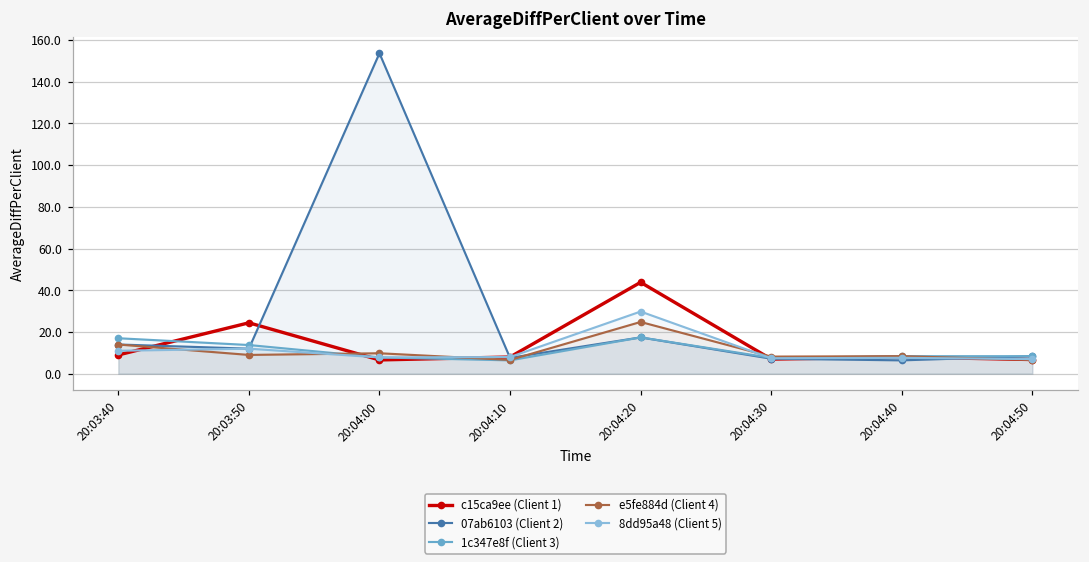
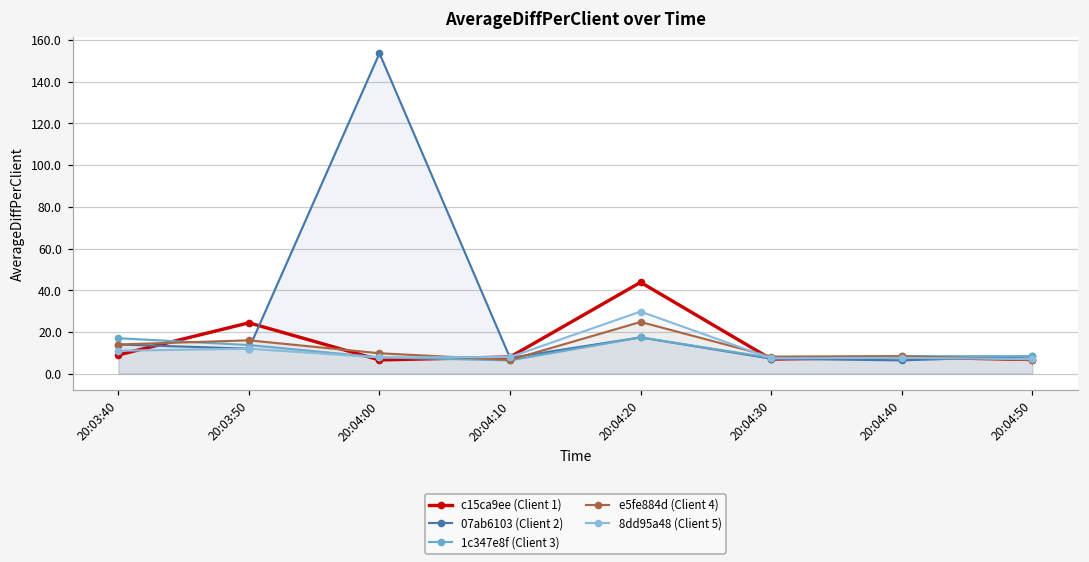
e5fe884d (Client 4), 20:03:50: 9 -> 16
